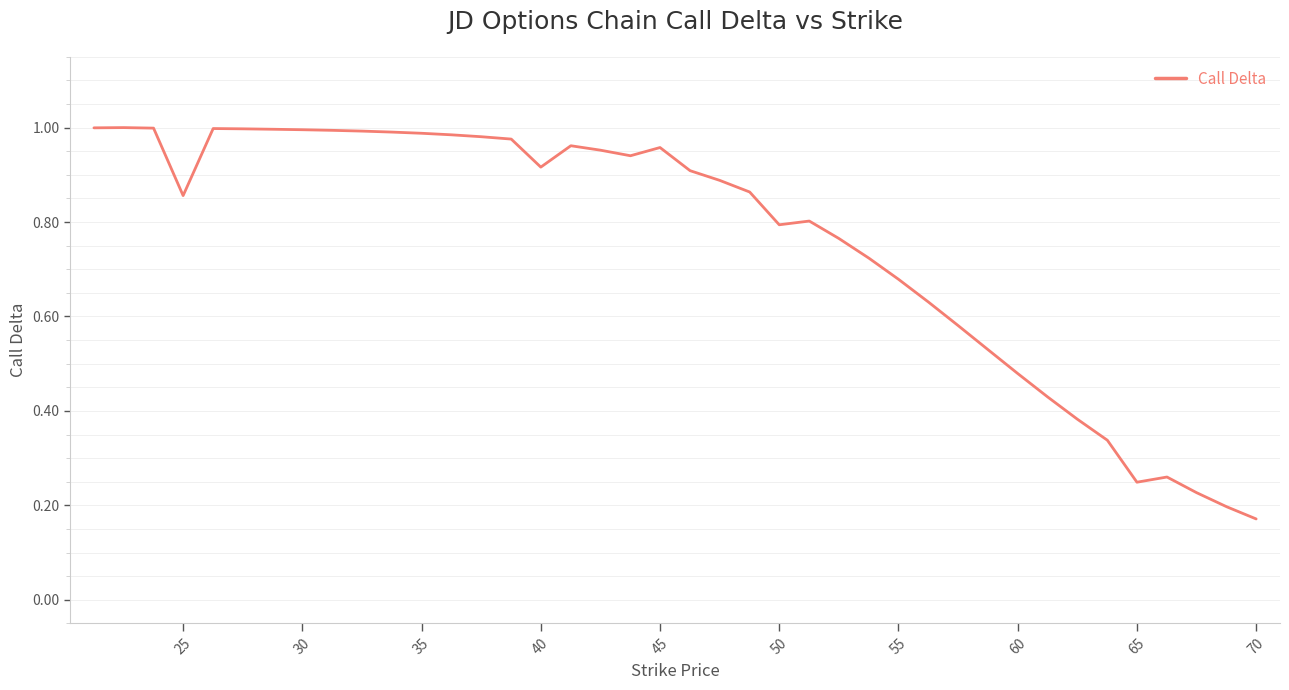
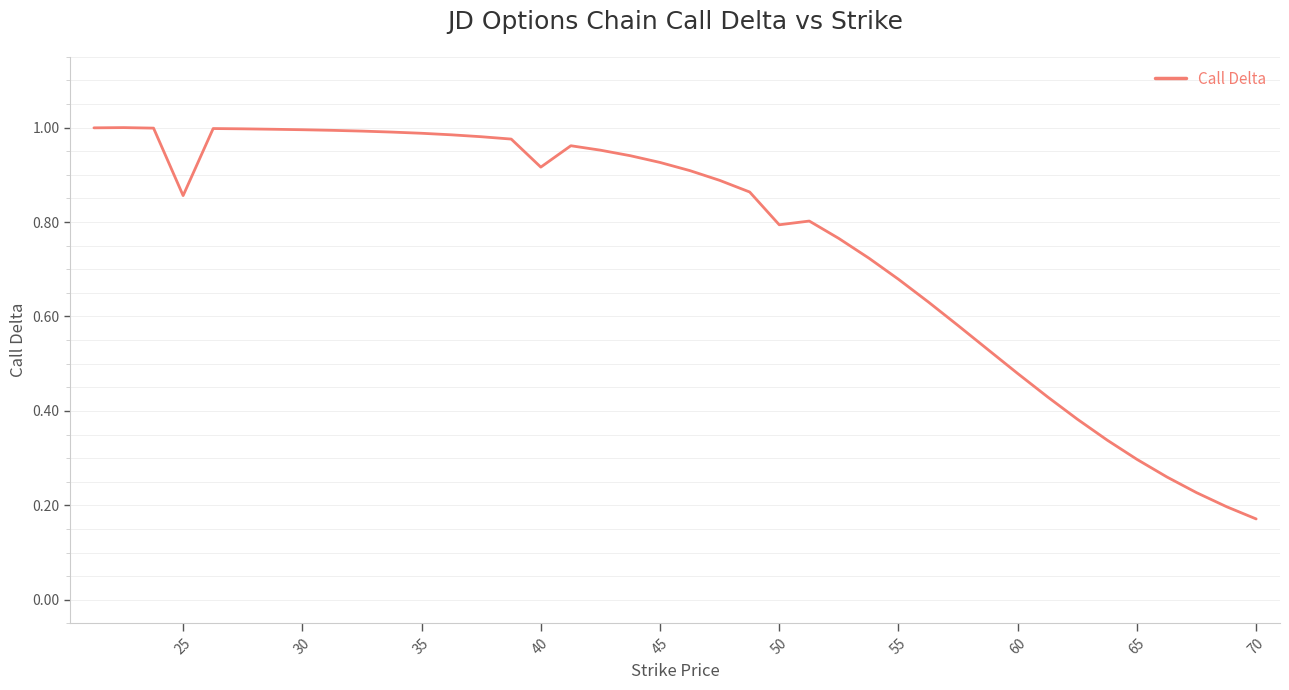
45: 0.96 -> 0.93
65: 0.25 -> 0.30
